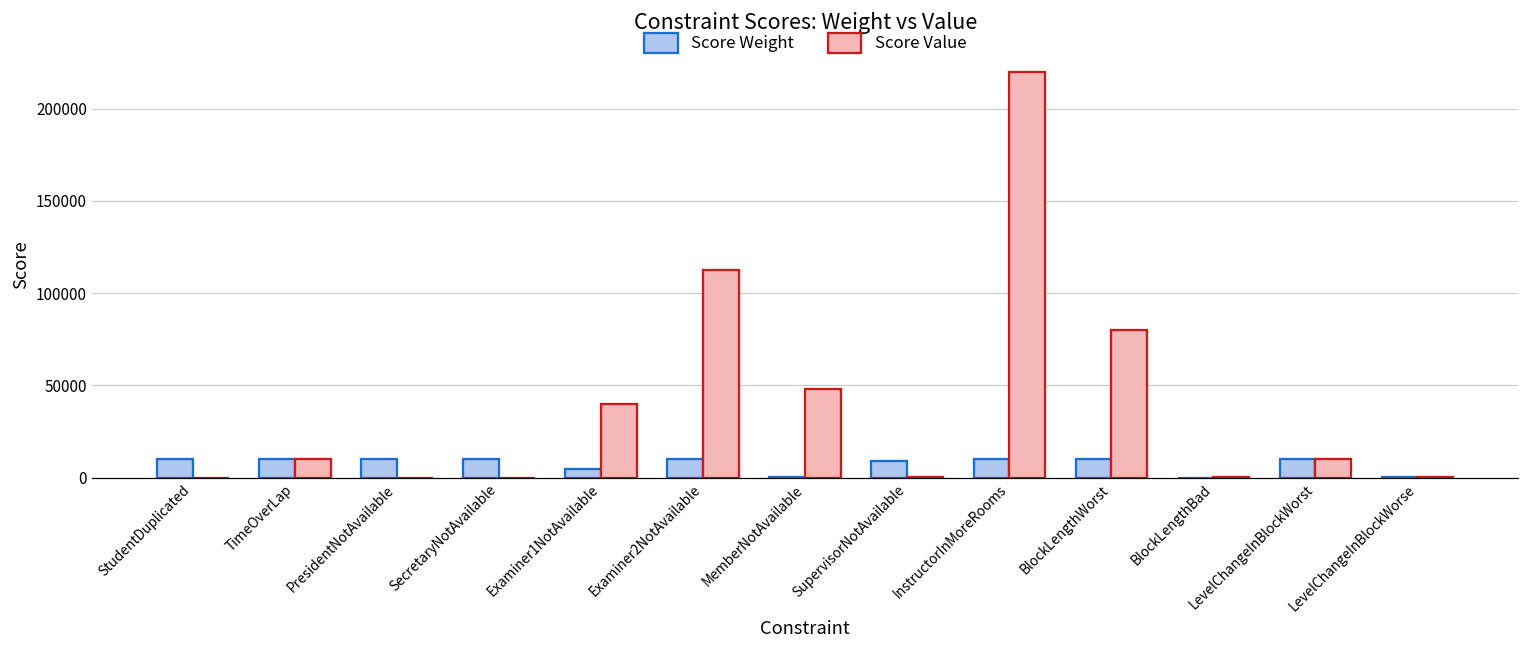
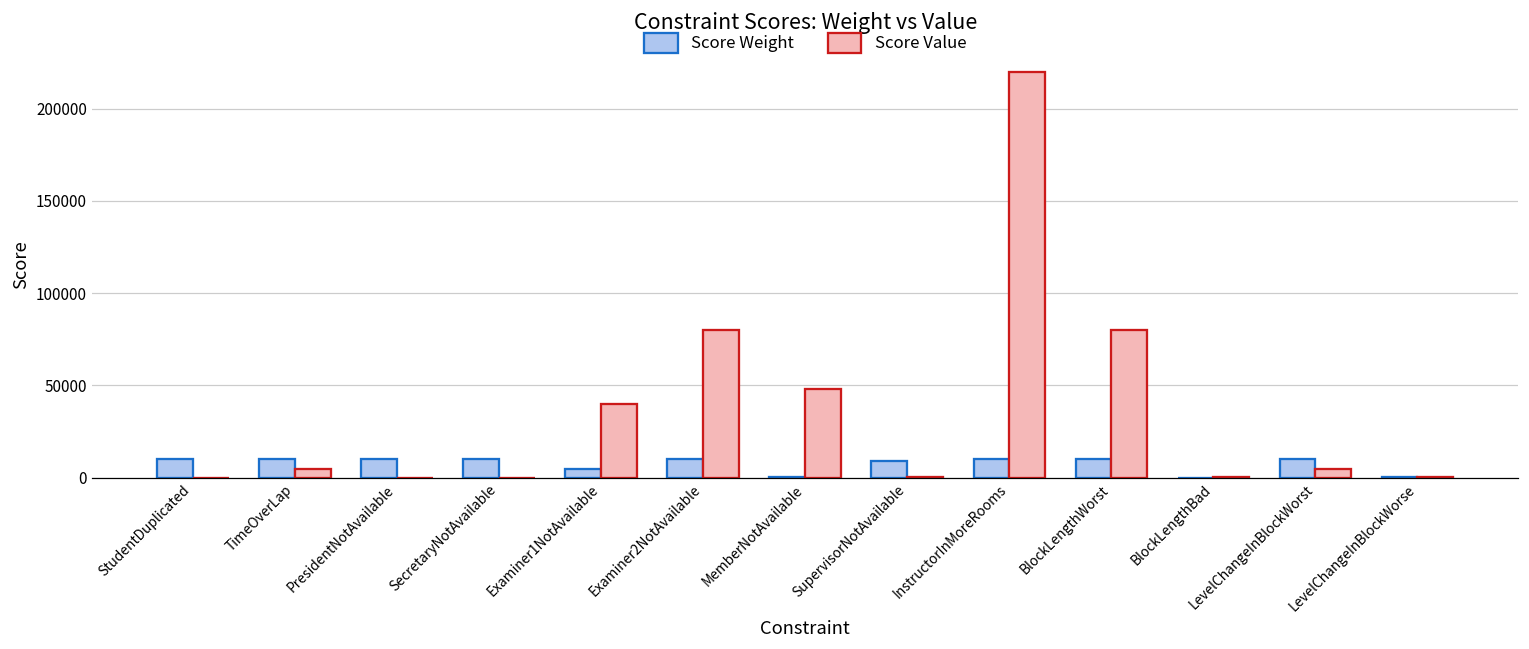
Score Value, TimeOverLap: 10000 -> 4000
Score Value, Examiner2NotAvailable: 113000 -> 80000
Score Value, LevelChangeInBlockWorst: 10000 -> 4000
